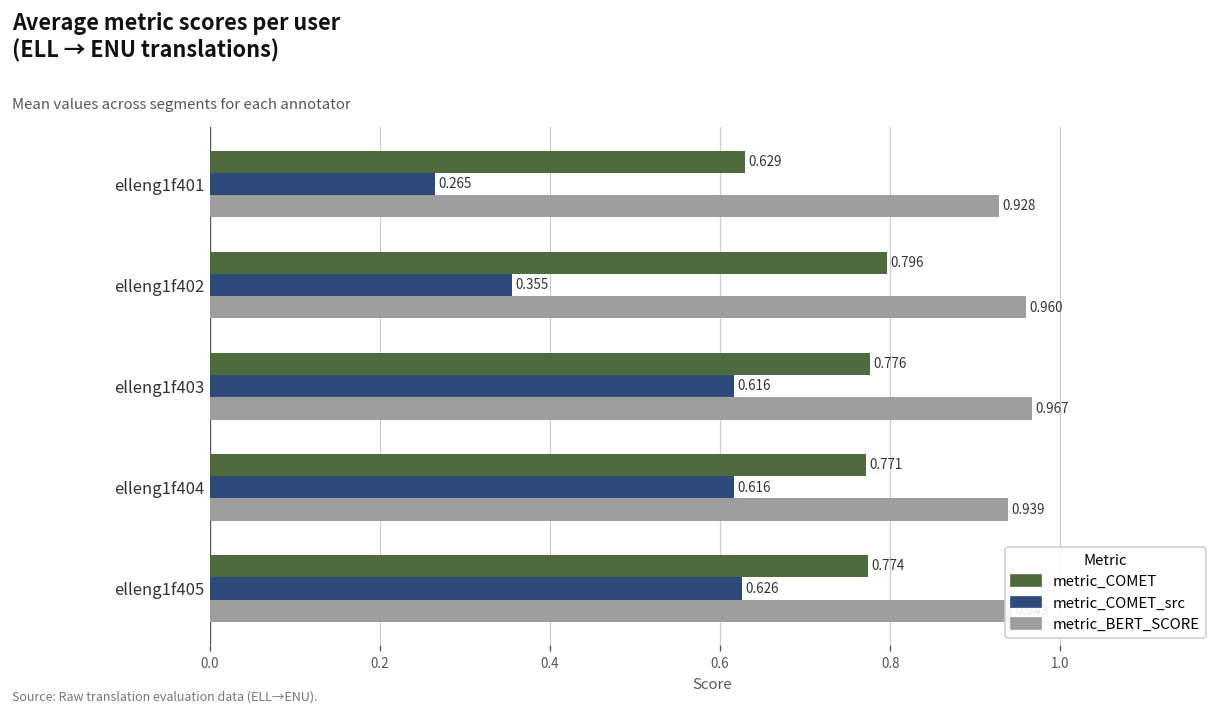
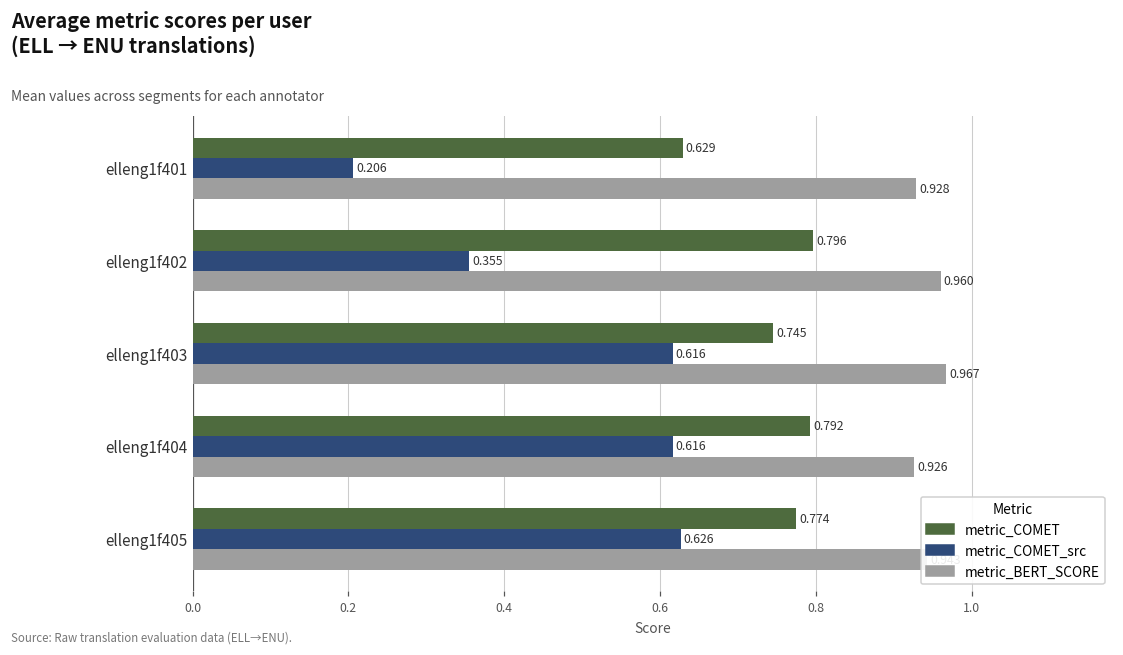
metric_COMET_src, elleng1f401: 0.265 -> 0.206
metric_COMET, elleng1f403: 0.776 -> 0.745
metric_COMET, elleng1f404: 0.771 -> 0.792
metric_BERT_SCORE, elleng1f404: 0.939 -> 0.926
